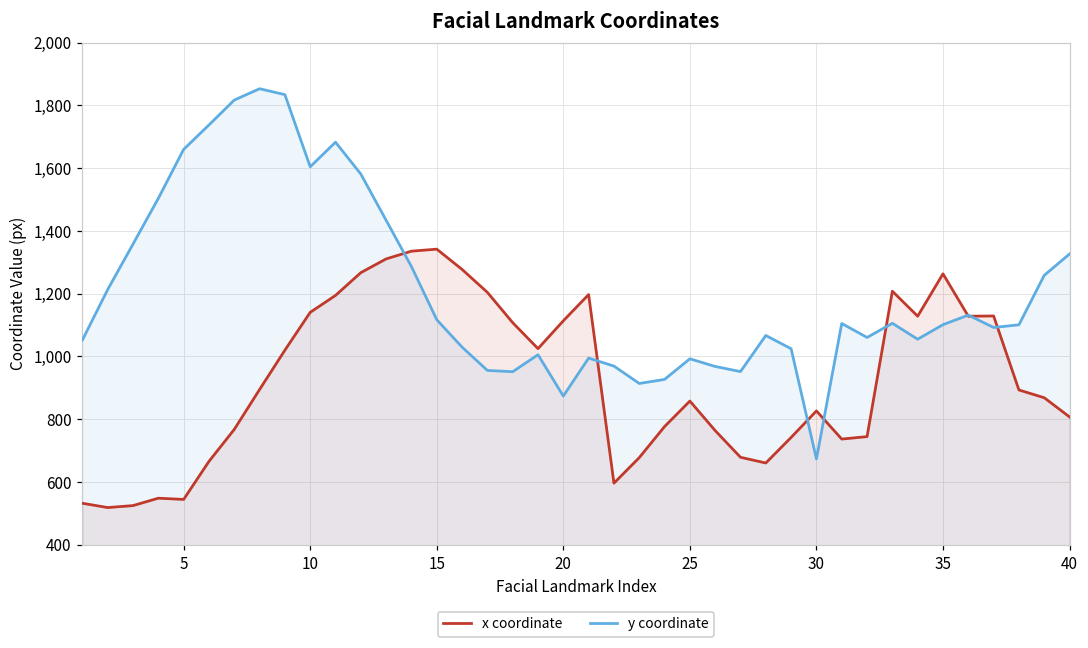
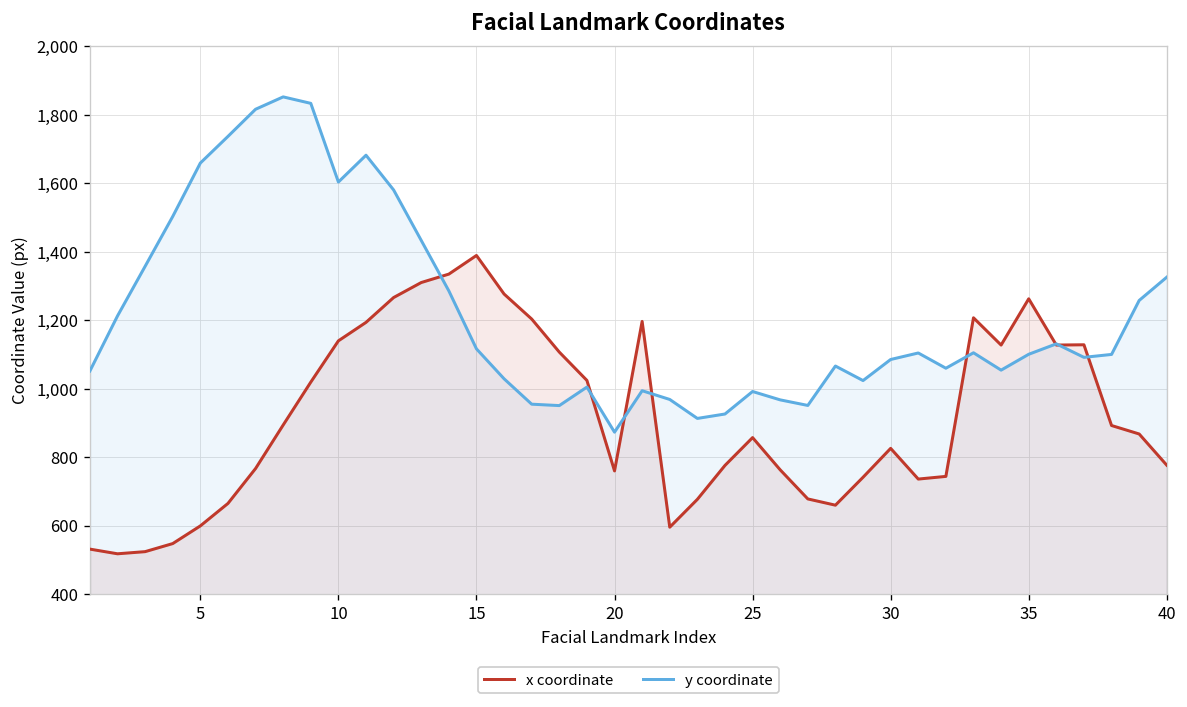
x coordinate, 5: 540 -> 600
x coordinate, 15: 1,340 -> 1,390
x coordinate, 20: 1,110 -> 760
y coordinate, 30: 670 -> 1,090
x coordinate, 40: 810 -> 780
